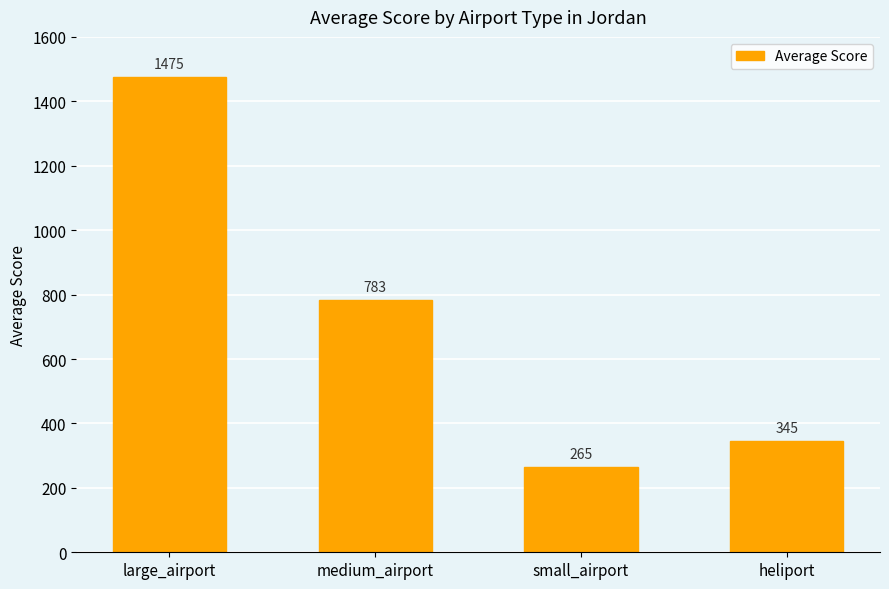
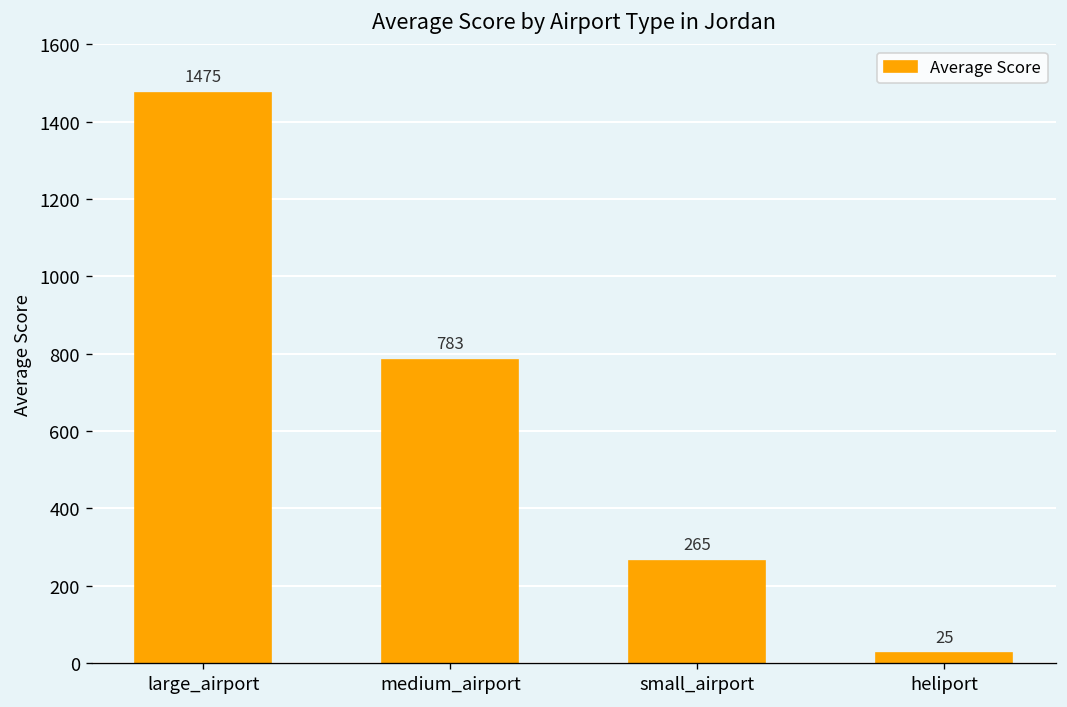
heliport: 345 -> 25
